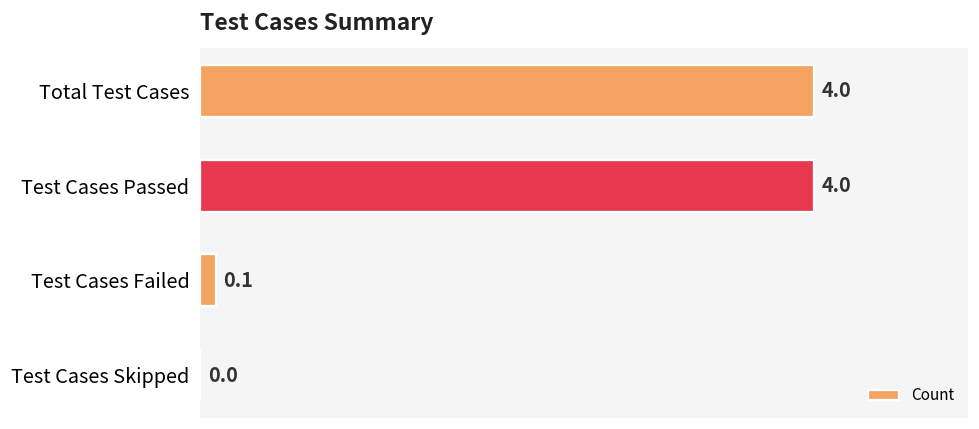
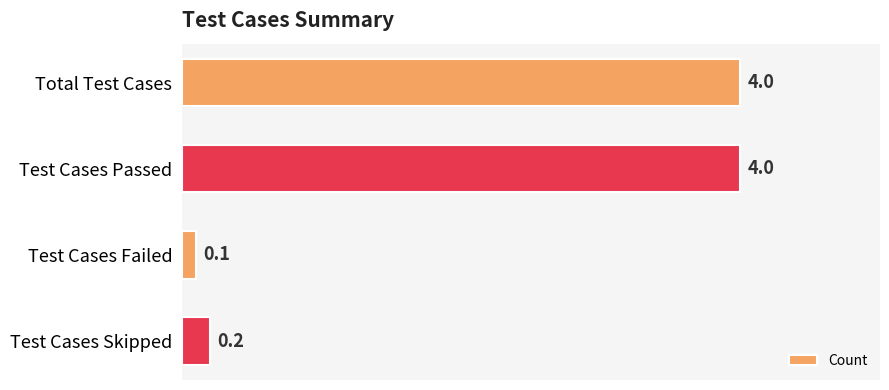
Test Cases Skipped: 0.0 -> 0.2
